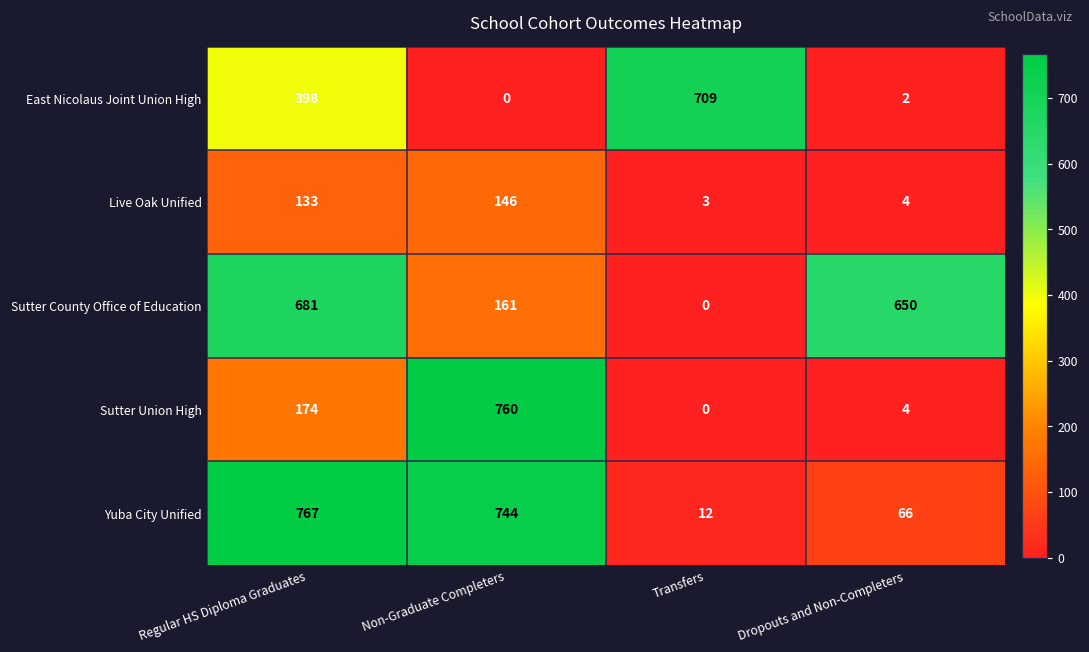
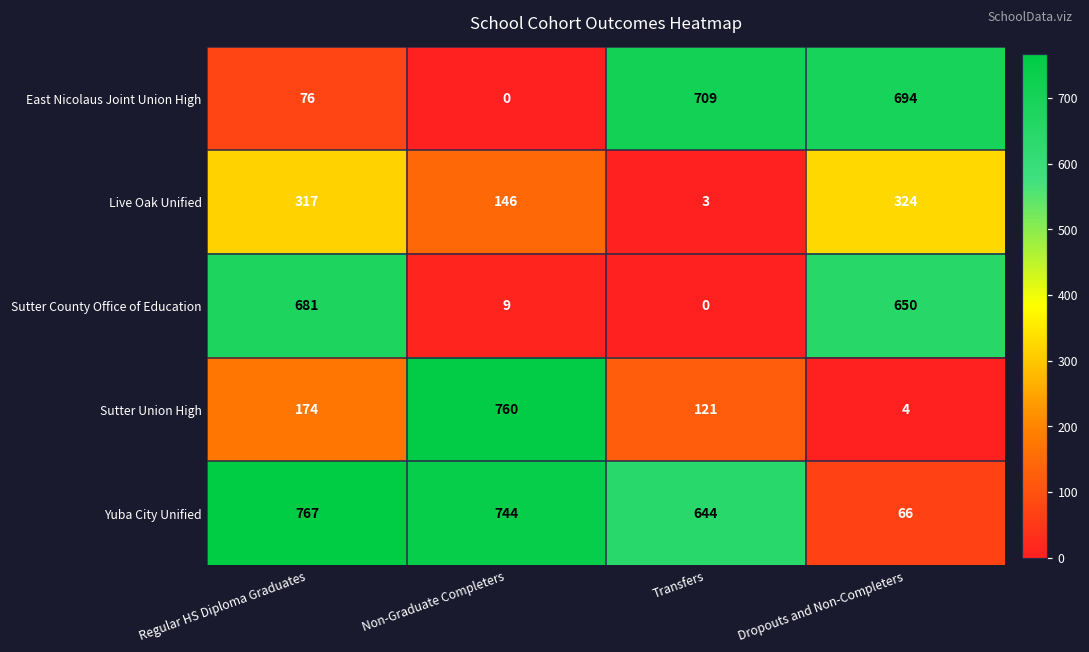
East Nicolaus Joint Union High, Regular HS Diploma Graduates: 398 -> 76
East Nicolaus Joint Union High, Dropouts and Non-Completers: 2 -> 694
Live Oak Unified, Regular HS Diploma Graduates: 133 -> 317
Live Oak Unified, Dropouts and Non-Completers: 4 -> 324
Sutter County Office of Education, Non-Graduate Completers: 161 -> 9
Sutter Union High, Transfers: 0 -> 121
Yuba City Unified, Transfers: 12 -> 644
